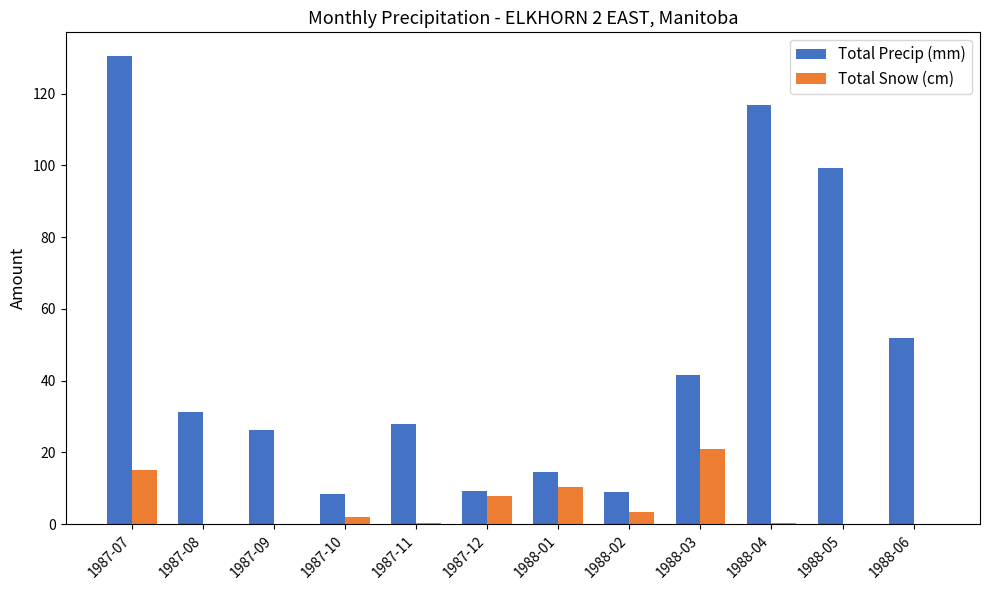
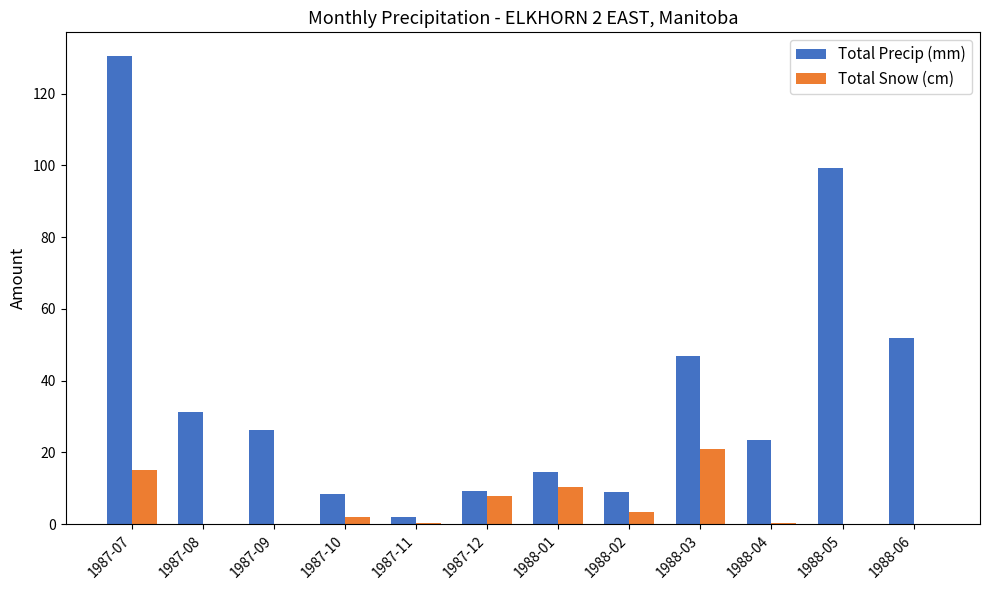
Total Precip (mm), 1987-11: 28 -> 2
Total Precip (mm), 1988-03: 42 -> 47
Total Precip (mm), 1988-04: 117 -> 23
